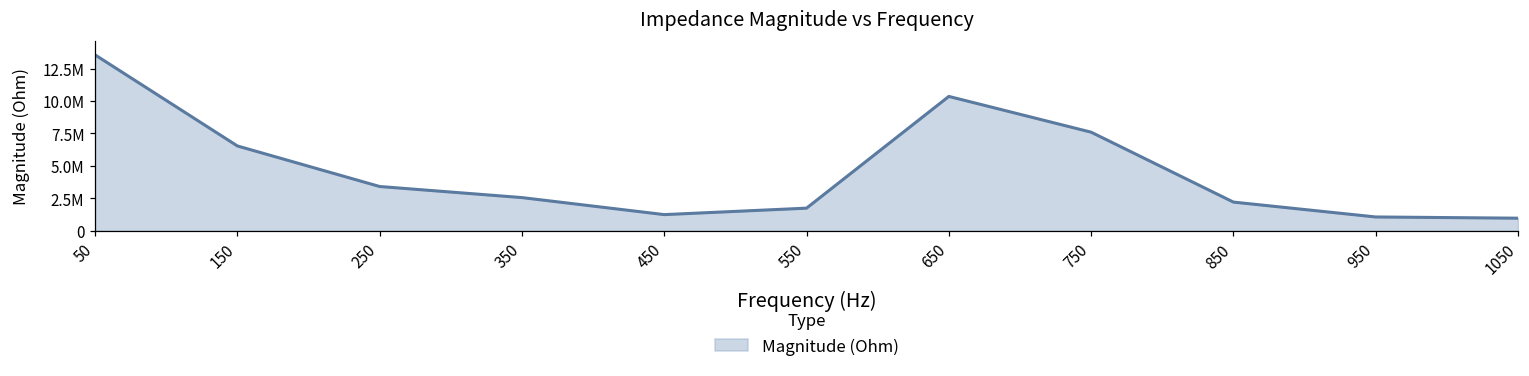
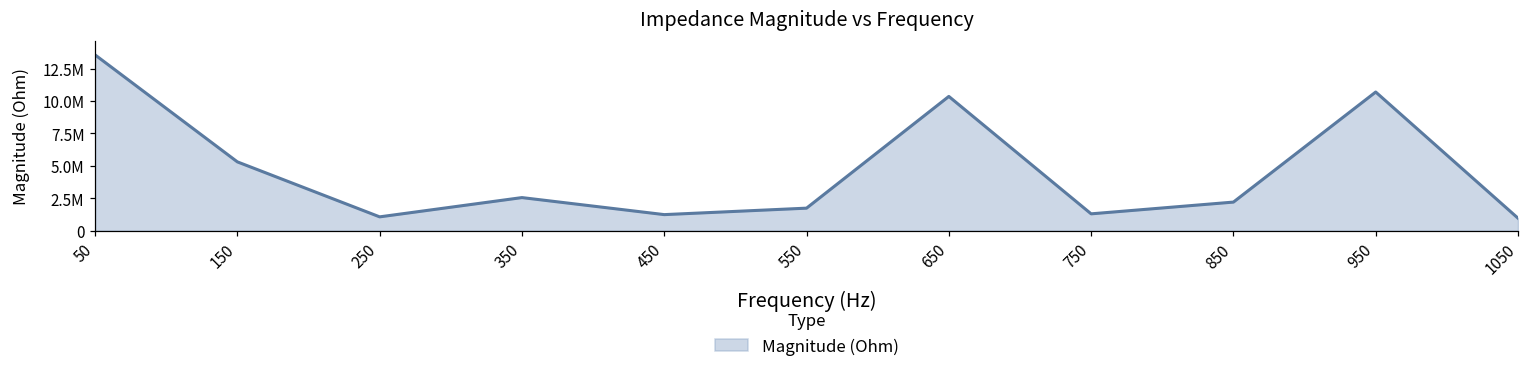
150: 6500000 -> 5300000
250: 3400000 -> 1100000
750: 7600000 -> 1300000
950: 1100000 -> 10700000
